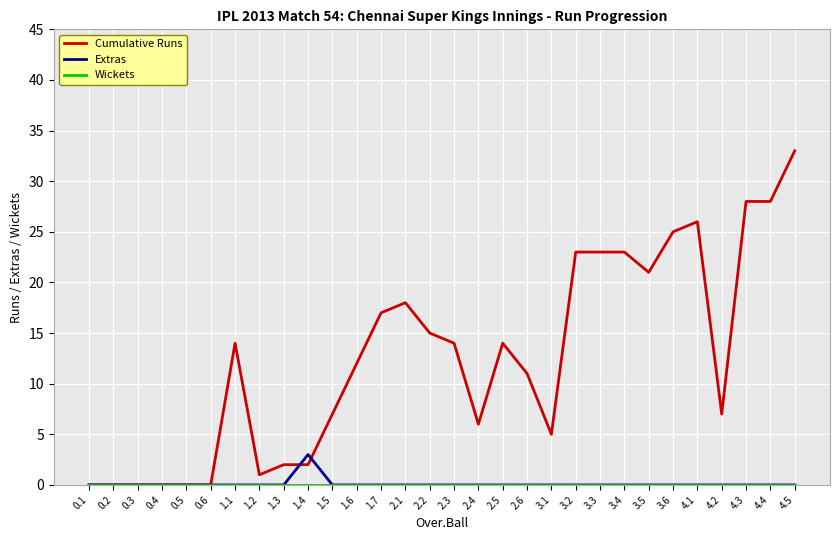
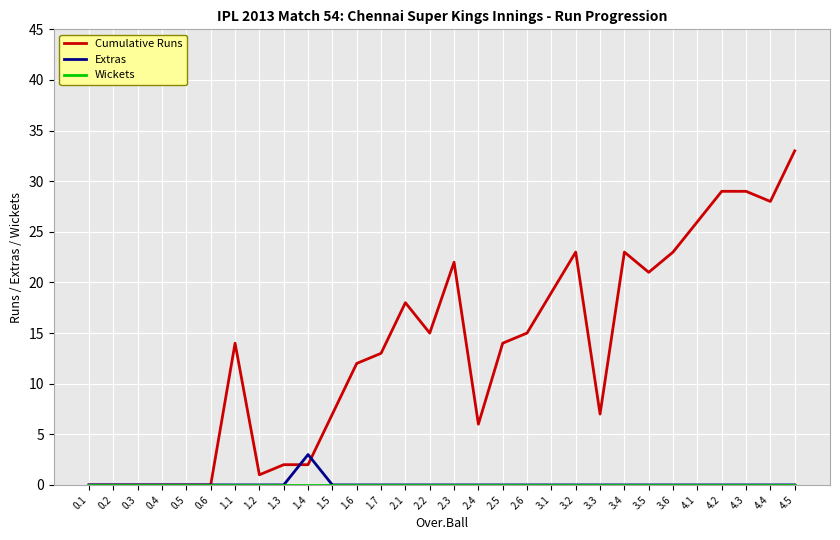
Cumulative Runs, 1.7: 17 -> 13
Cumulative Runs, 2.3: 14 -> 22
Cumulative Runs, 2.6: 11 -> 15
Cumulative Runs, 3.1: 5 -> 19
Cumulative Runs, 3.3: 23 -> 7
Cumulative Runs, 3.6: 25 -> 23
Cumulative Runs, 4.2: 7 -> 29
Cumulative Runs, 4.3: 28 -> 29
